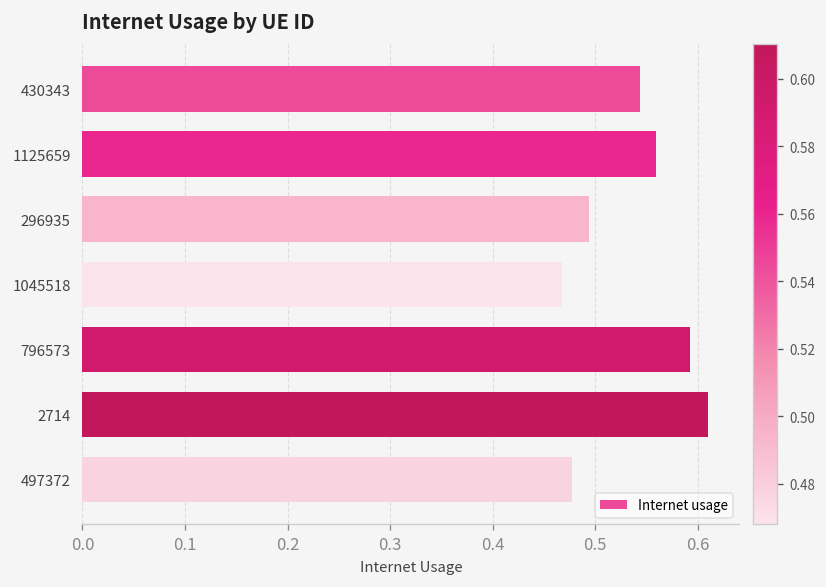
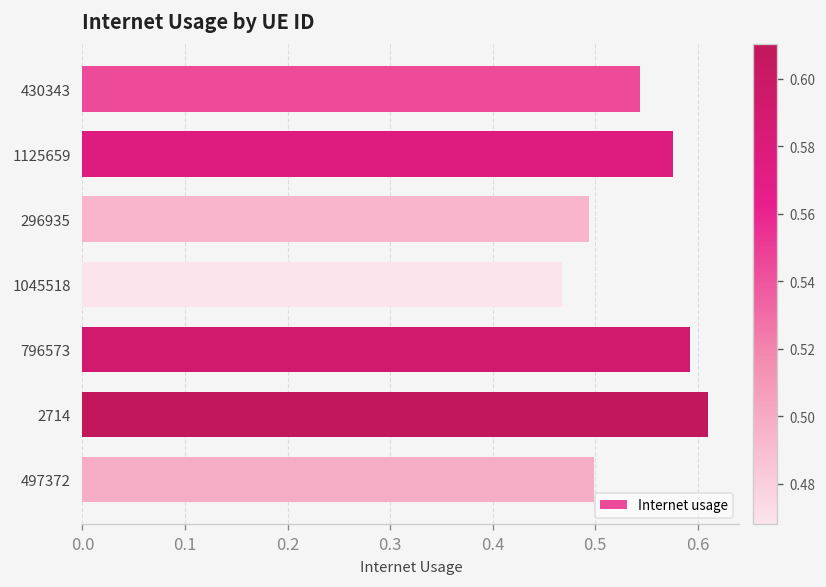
1125659: 0.56 -> 0.58
497372: 0.48 -> 0.50
